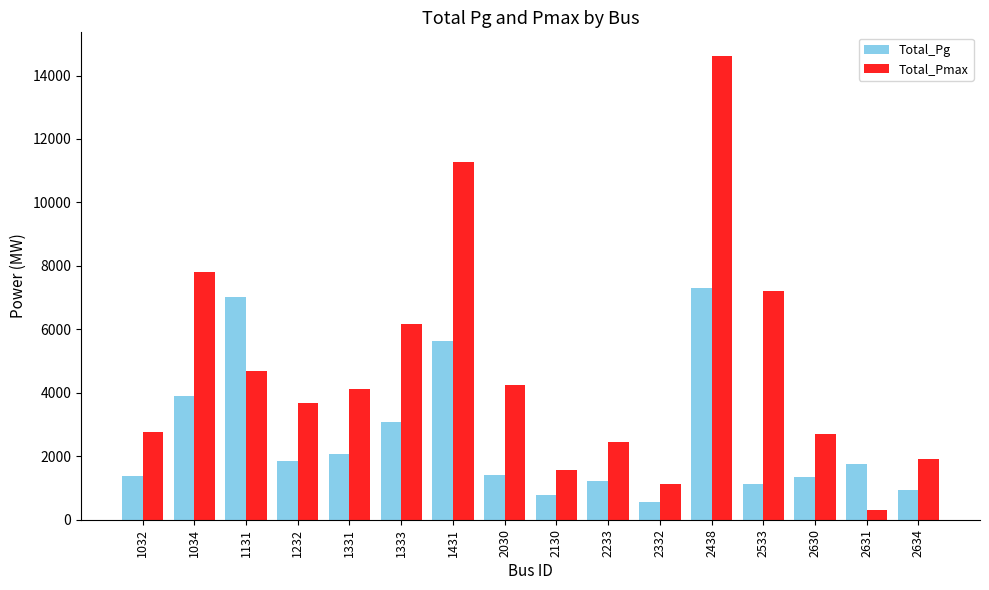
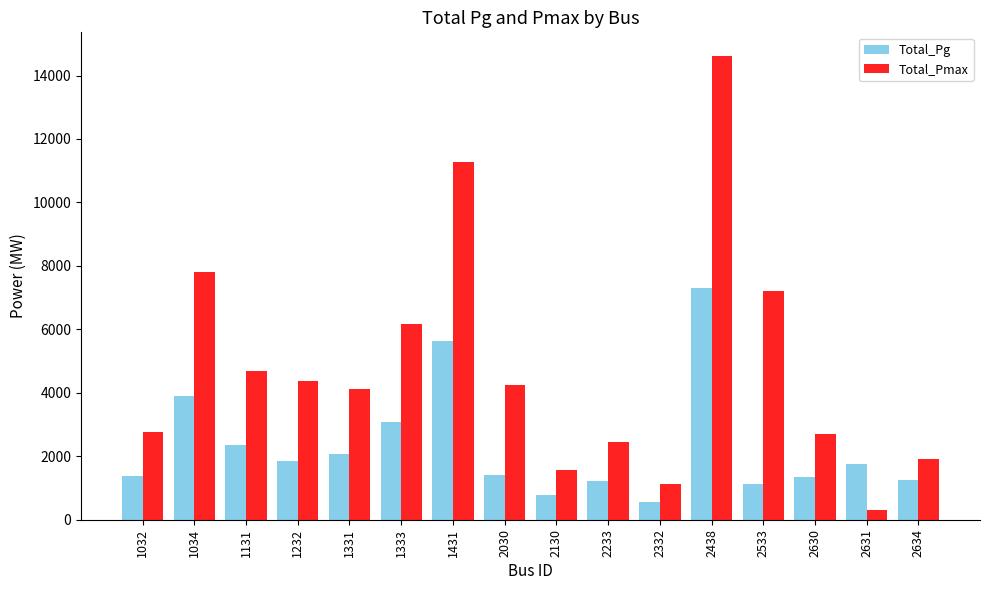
Total_Pg, 1131: 7000 -> 2300
Total_Pmax, 1232: 3700 -> 4400
Total_Pg, 2634: 1000 -> 1300
